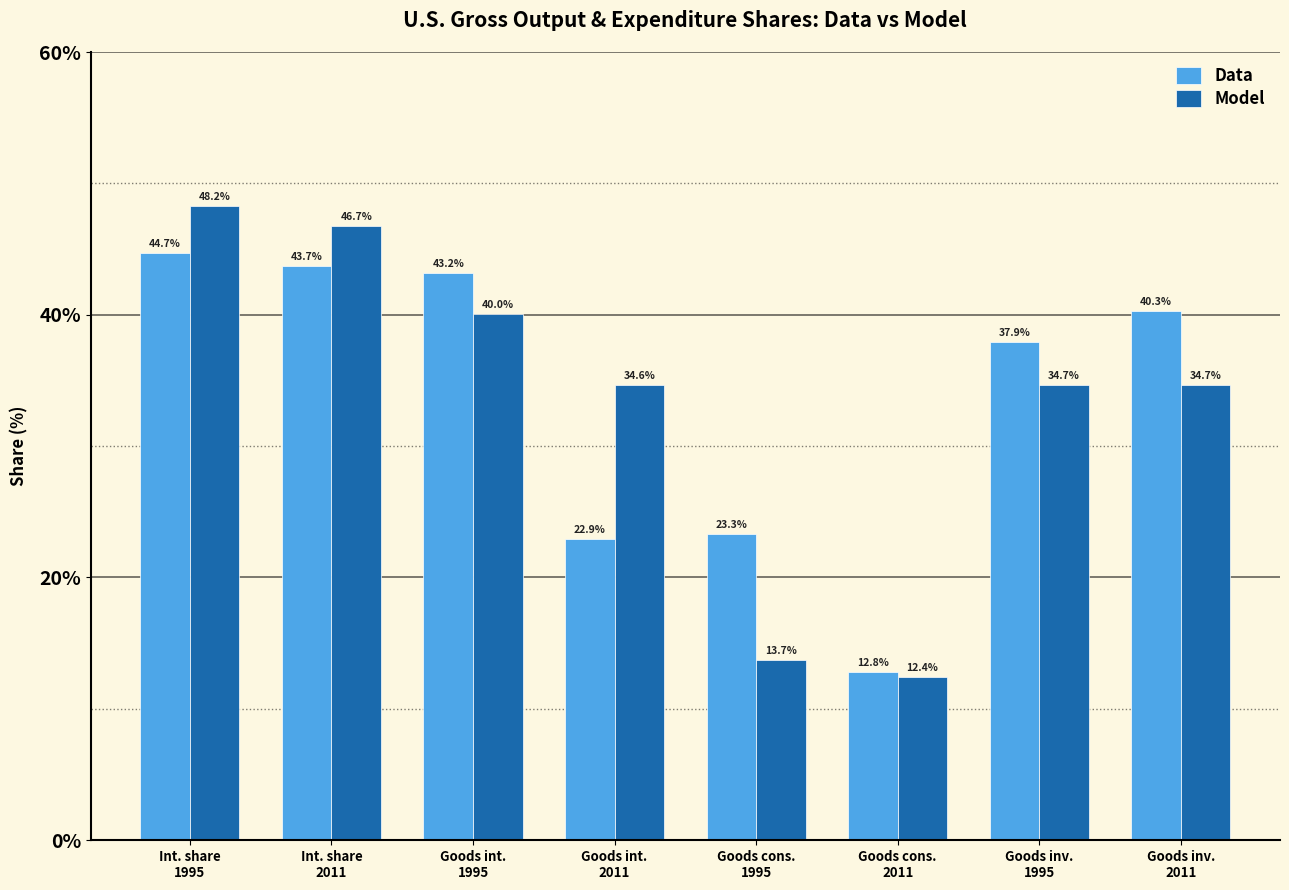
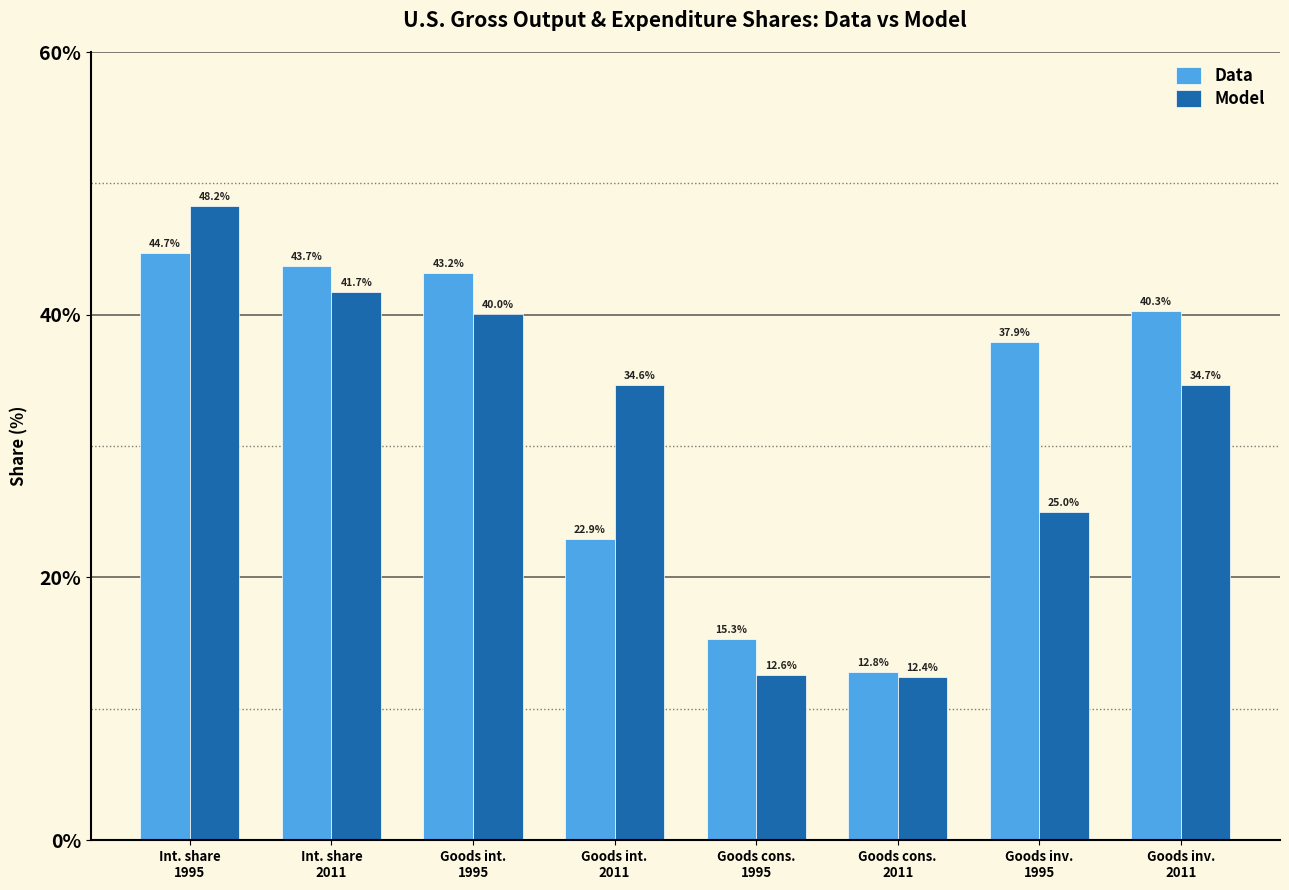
Model, Int. share 2011: 46.7% -> 41.7%
Data, Goods cons. 1995: 23.3% -> 15.3%
Model, Goods cons. 1995: 13.7% -> 12.6%
Model, Goods inv. 1995: 34.7% -> 25.0%
